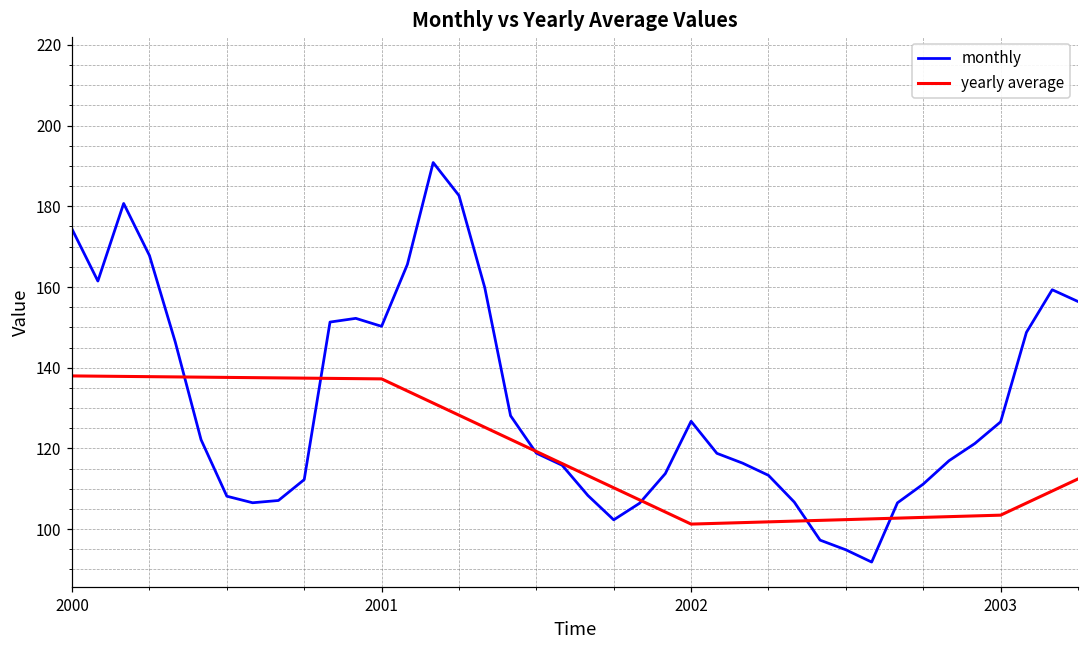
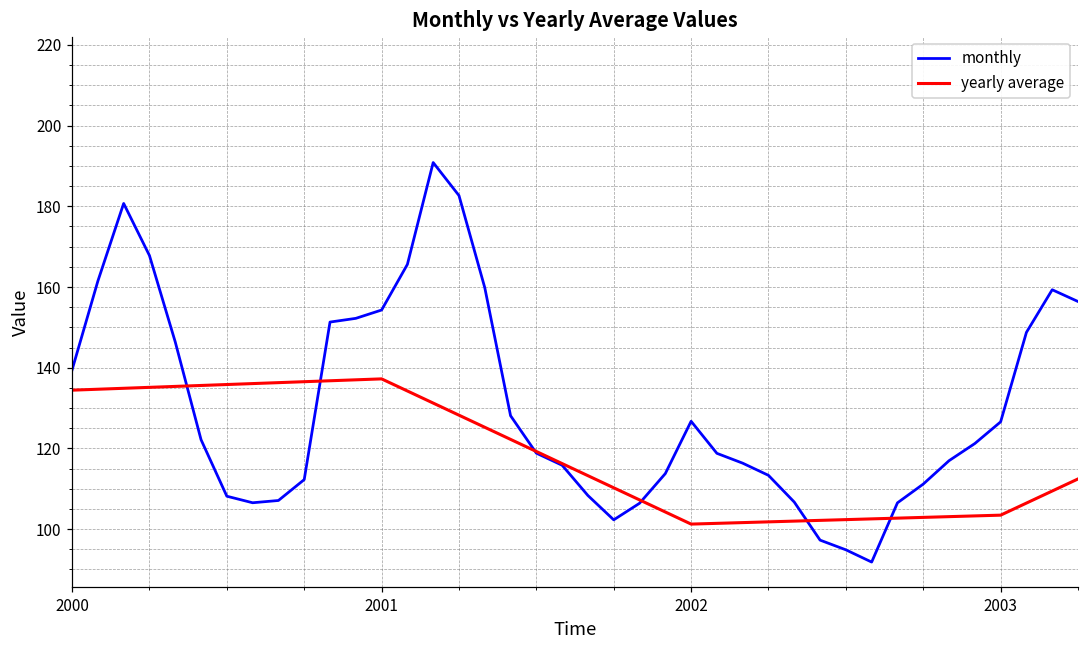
monthly, 2000: 174 -> 139
yearly average, 2000: 138 -> 134
monthly, 2001: 150 -> 154
